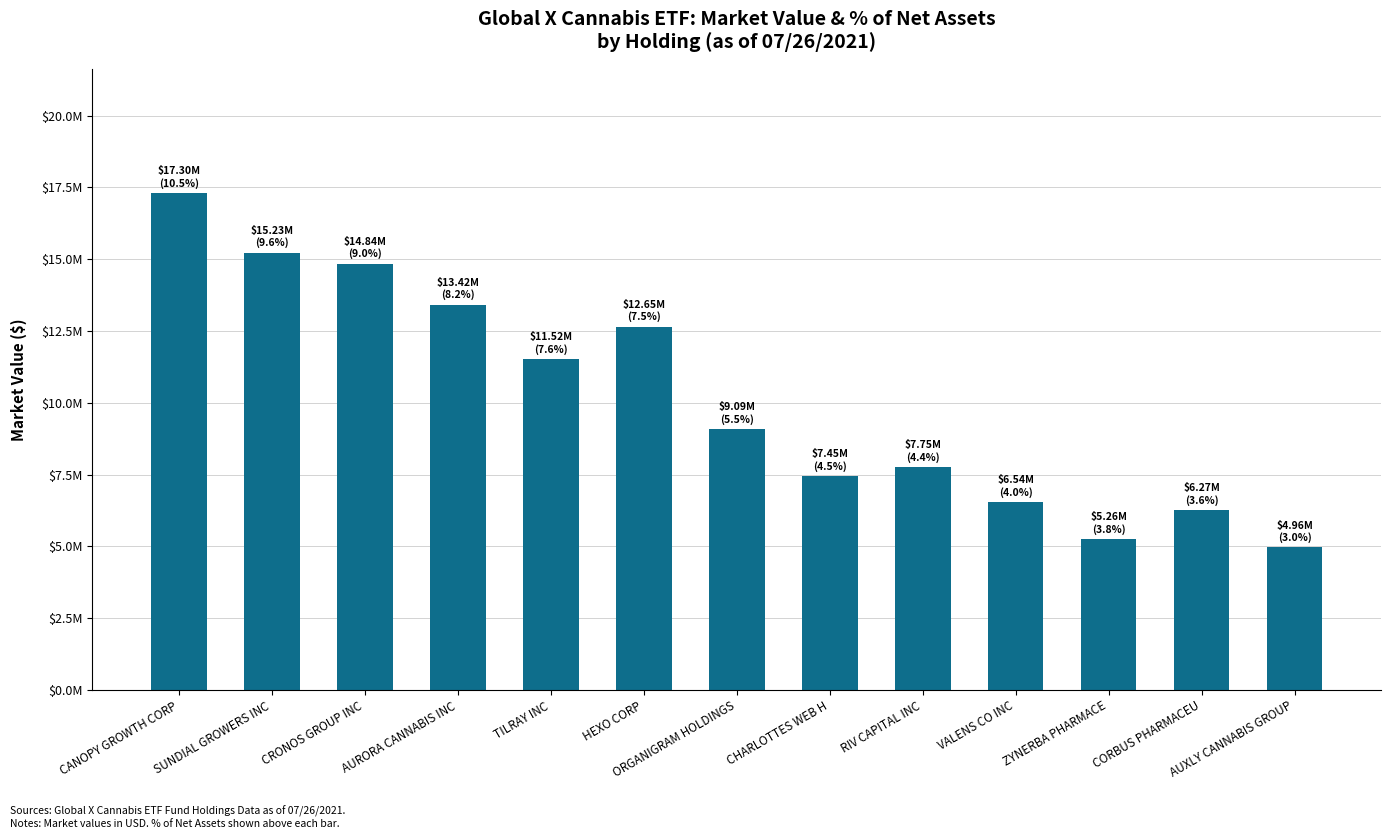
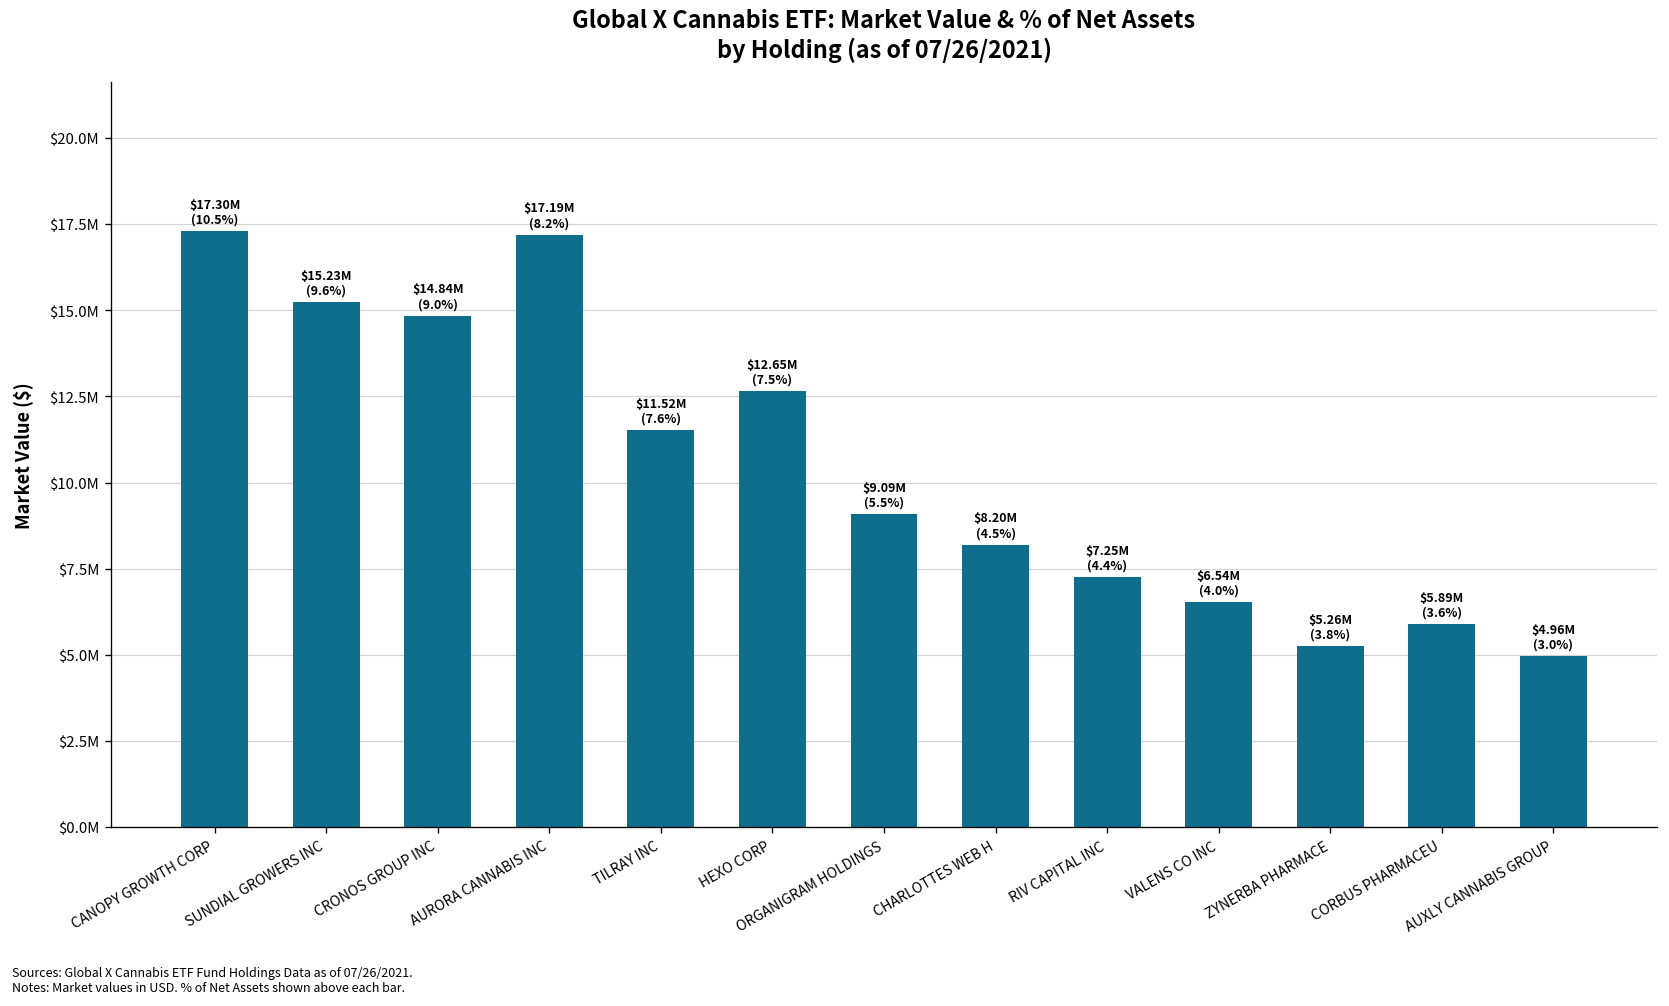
AURORA CANNABIS INC: $13.42M -> $17.19M
CHARLOTTES WEB H: $7.45M -> $8.20M
RIV CAPITAL INC: $7.75M -> $7.25M
CORBUS PHARMACEU: $6.27M -> $5.89M
